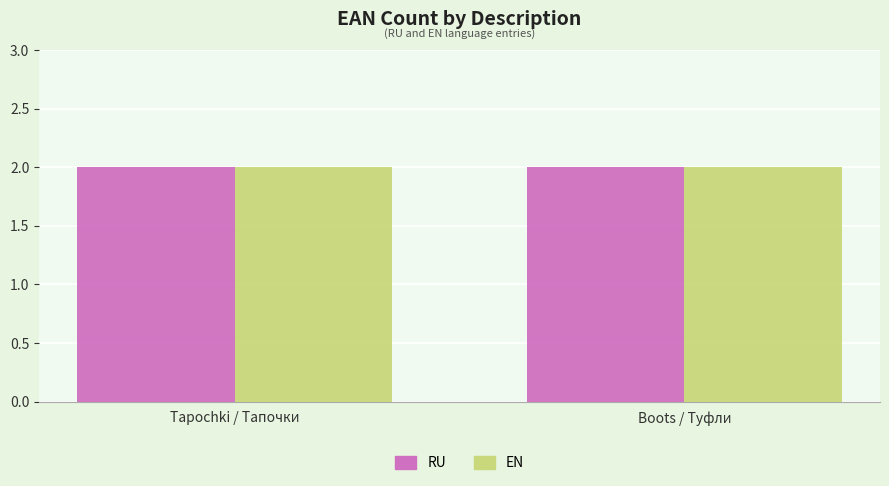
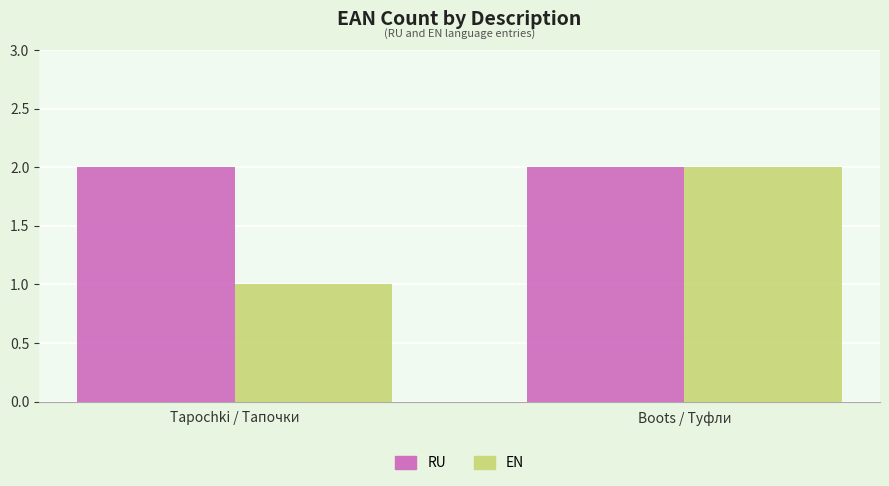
EN, Tapochki / Тапочки: 2 -> 1
